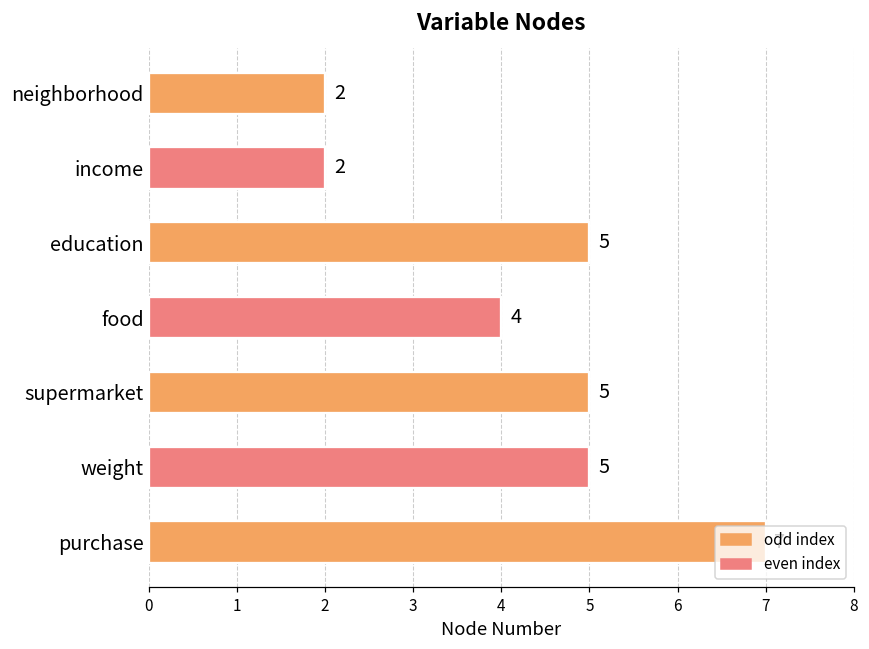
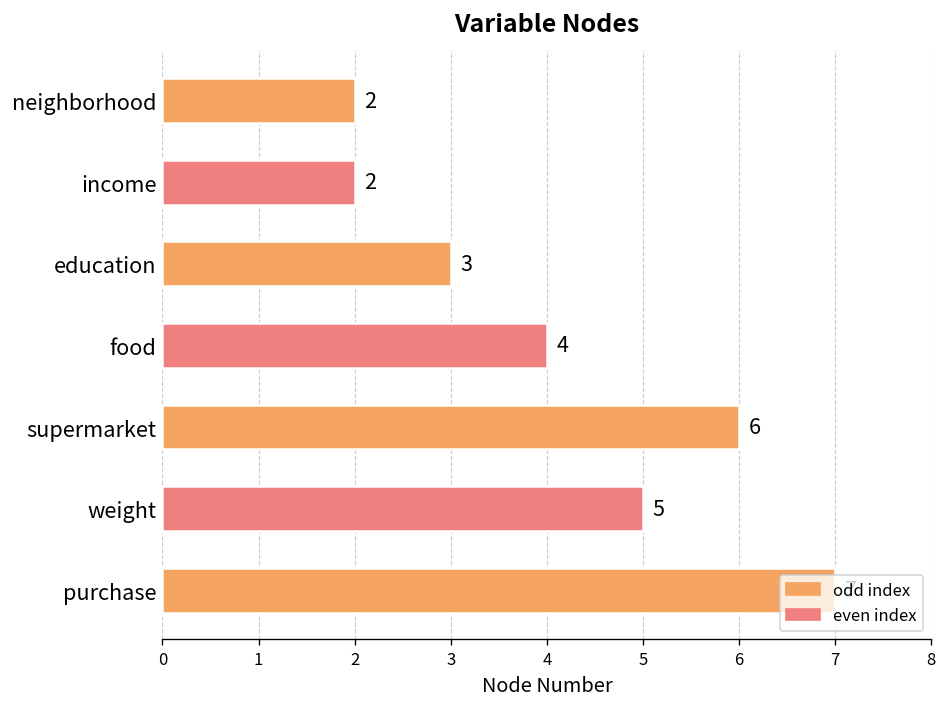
education: 5 -> 3
supermarket: 5 -> 6
